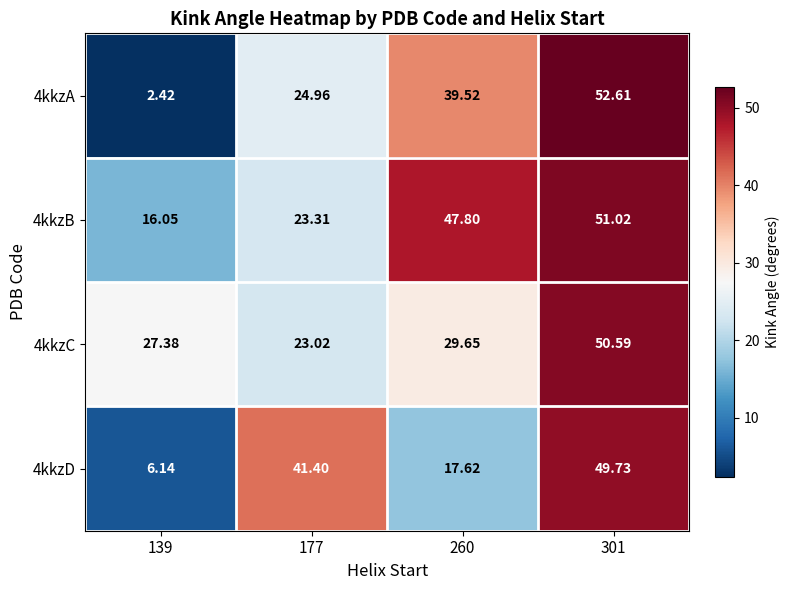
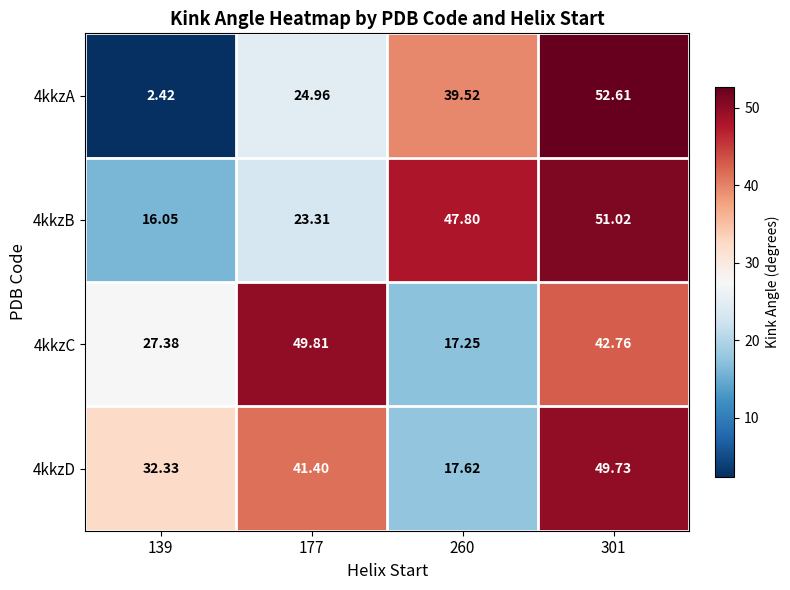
4kkzC, 177: 23.02 -> 49.81
4kkzC, 260: 29.65 -> 17.25
4kkzC, 301: 50.59 -> 42.76
4kkzD, 139: 6.14 -> 32.33
